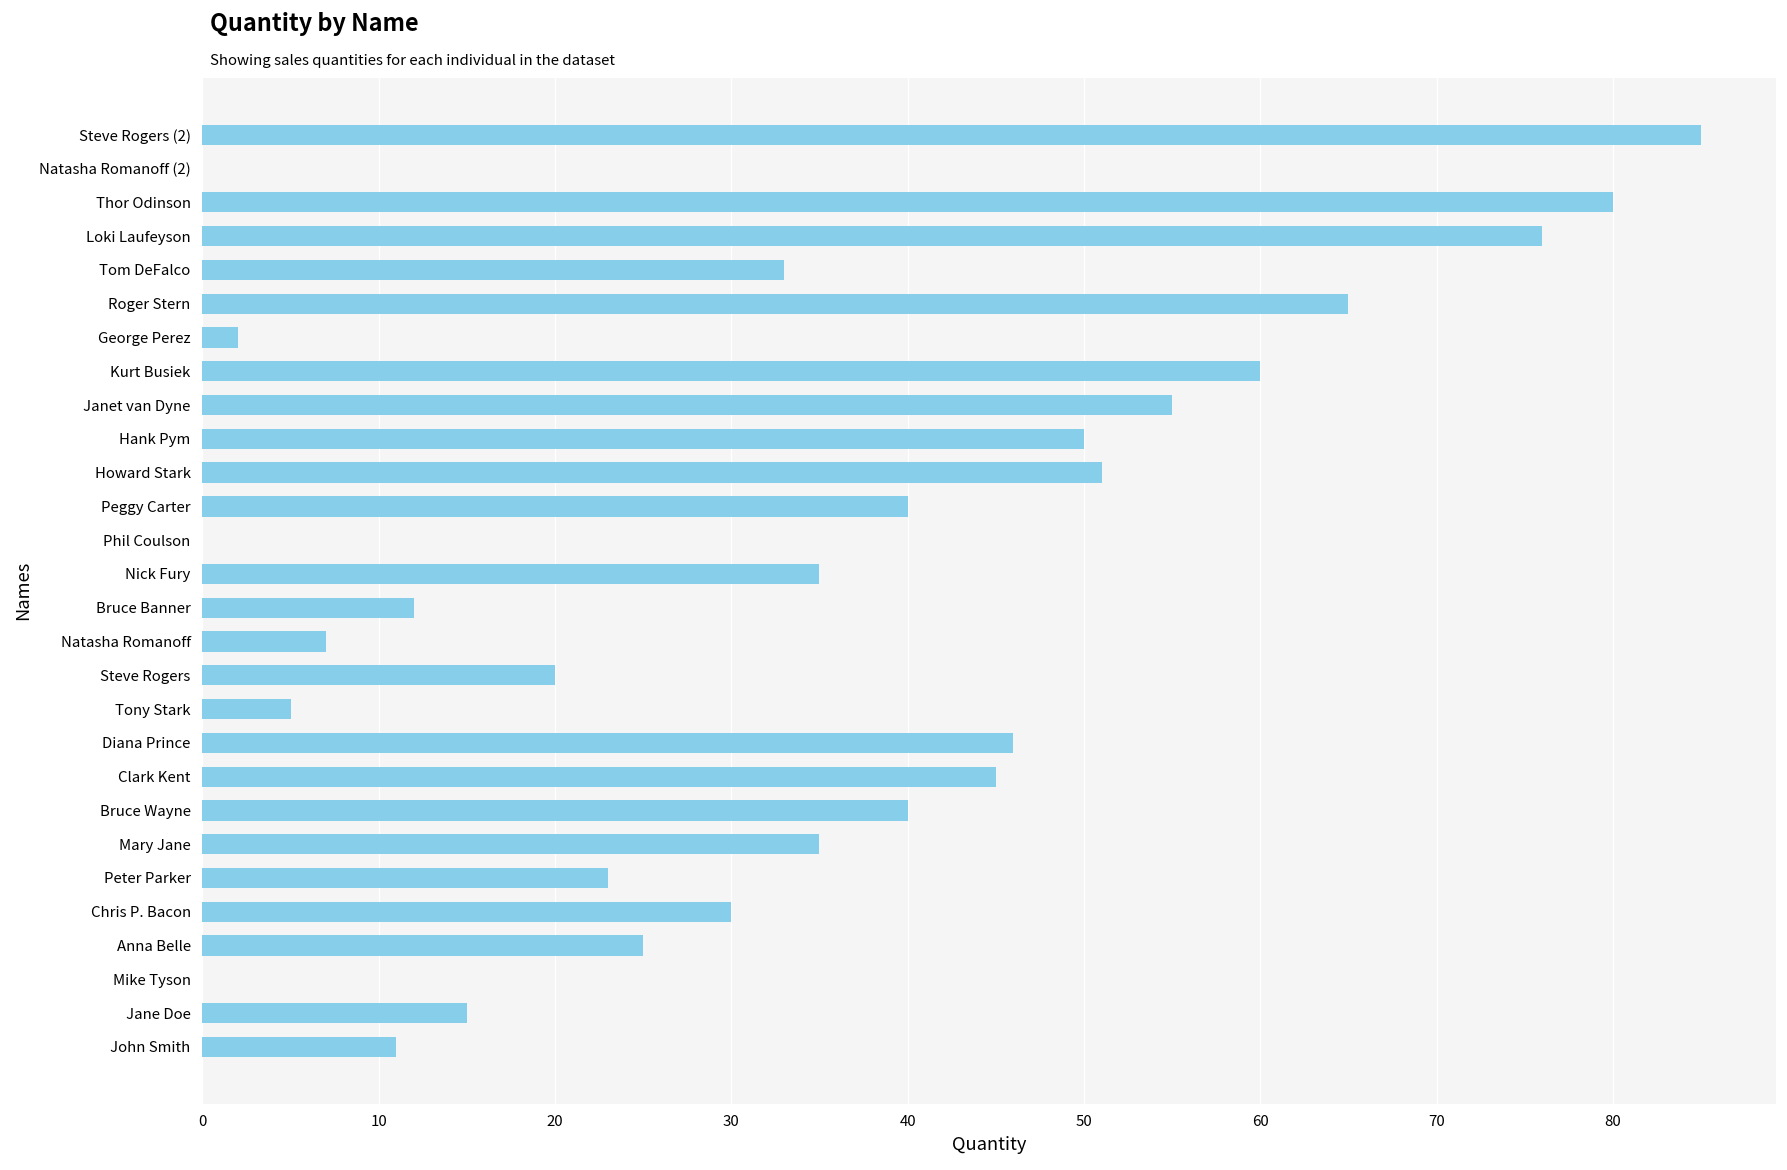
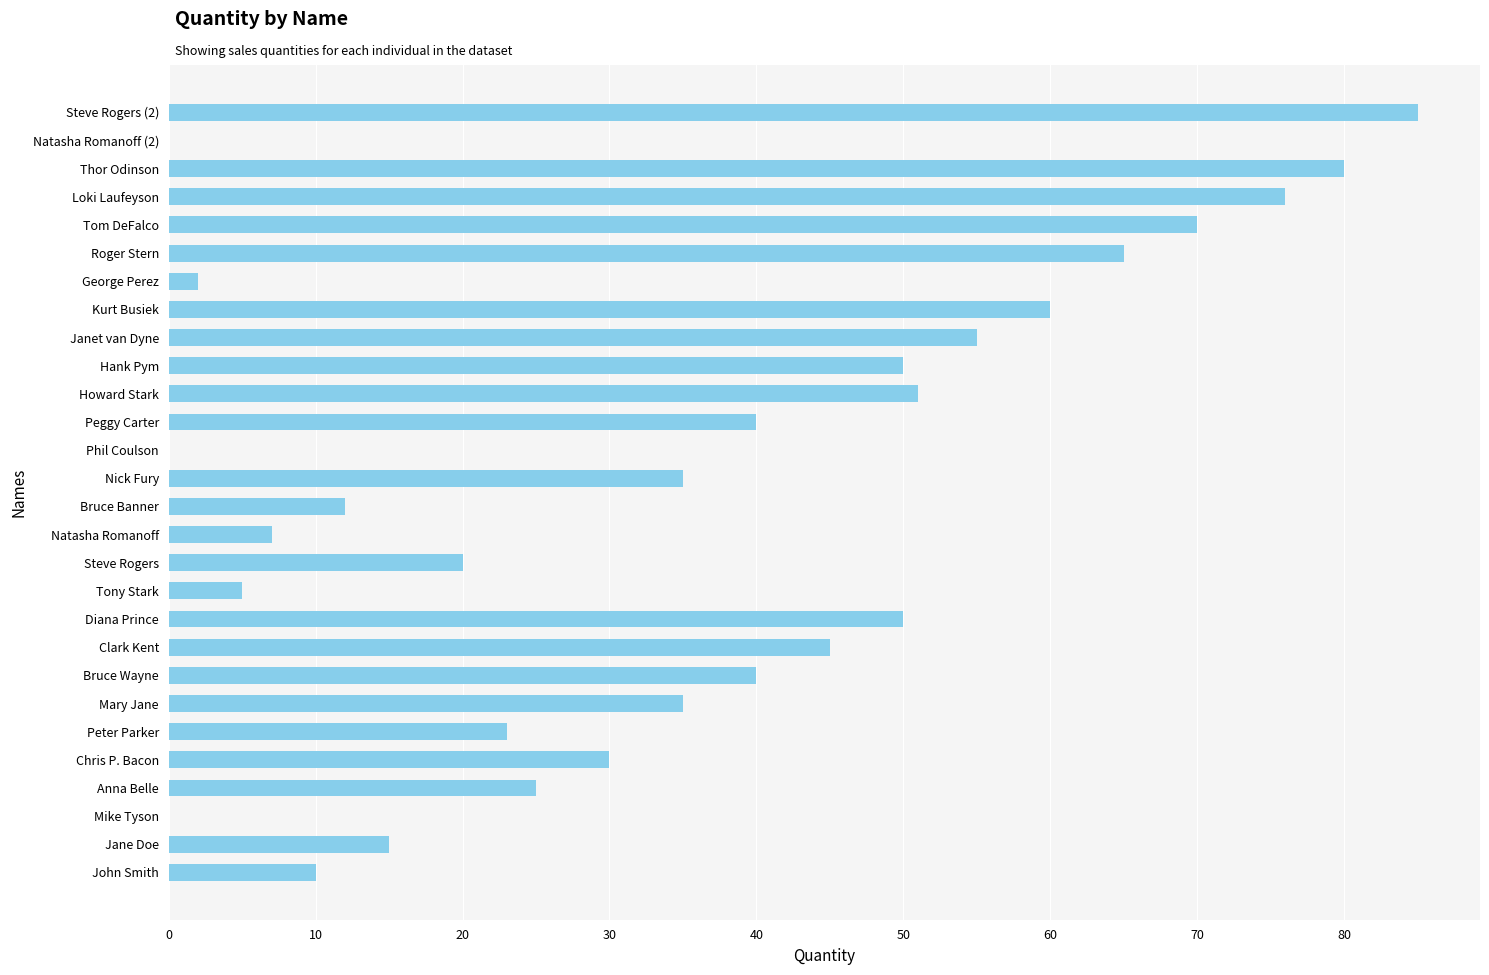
Tom DeFalco: 33 -> 70
Diana Prince: 46 -> 50
John Smith: 11 -> 10
